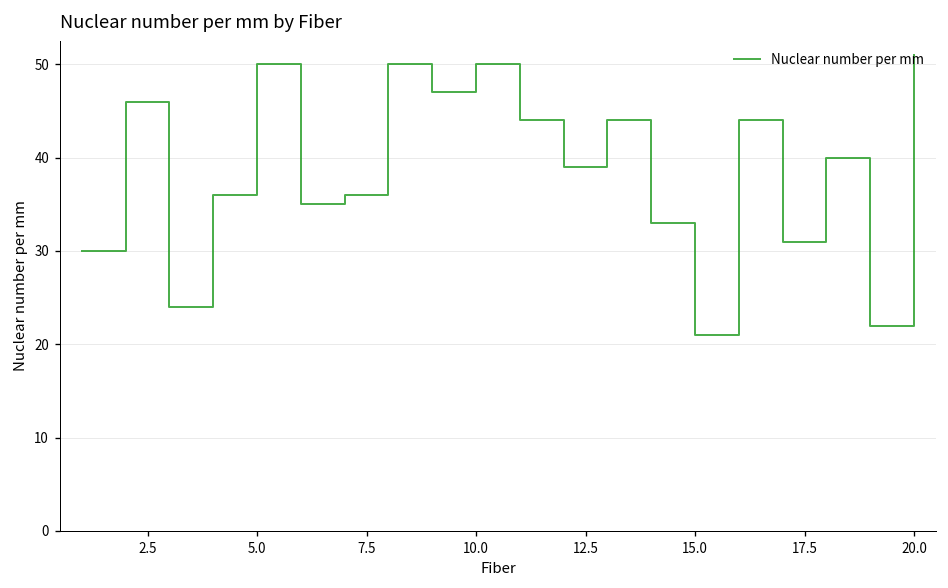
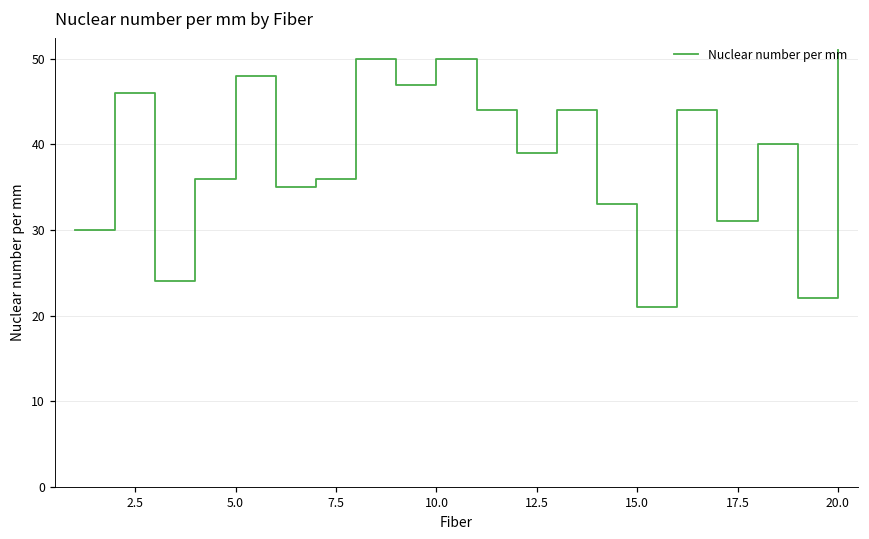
5.0: 50 -> 48
